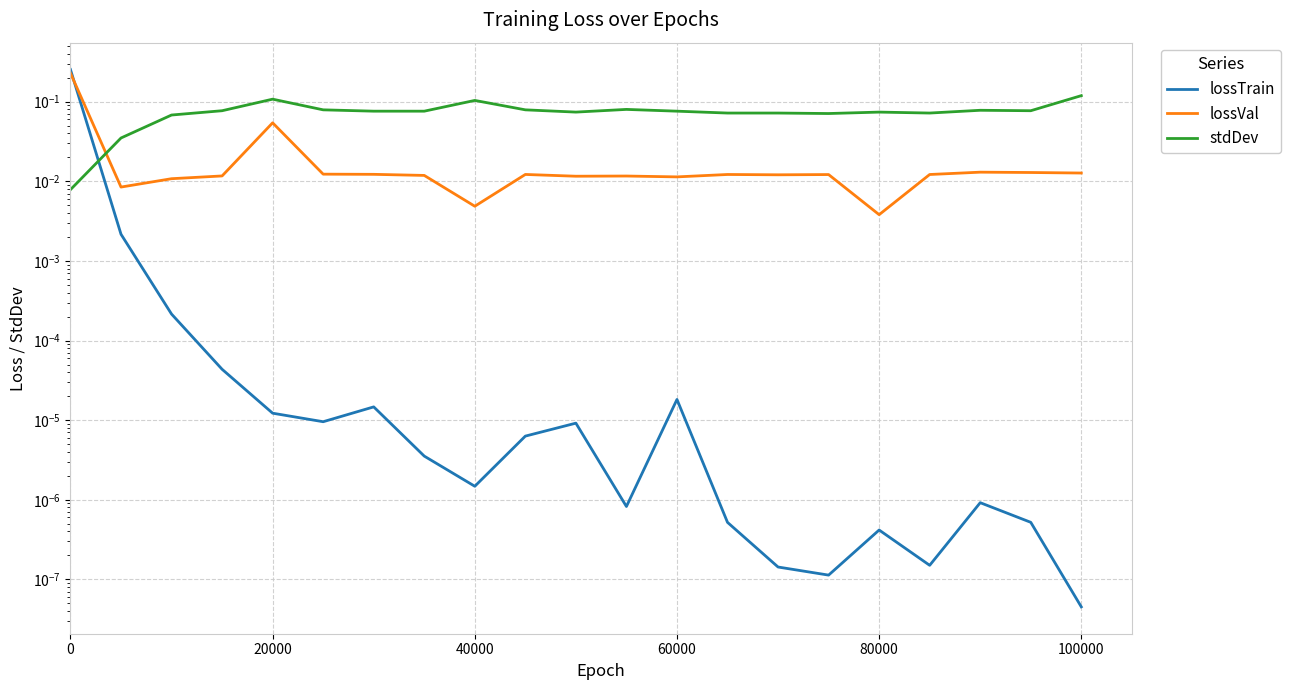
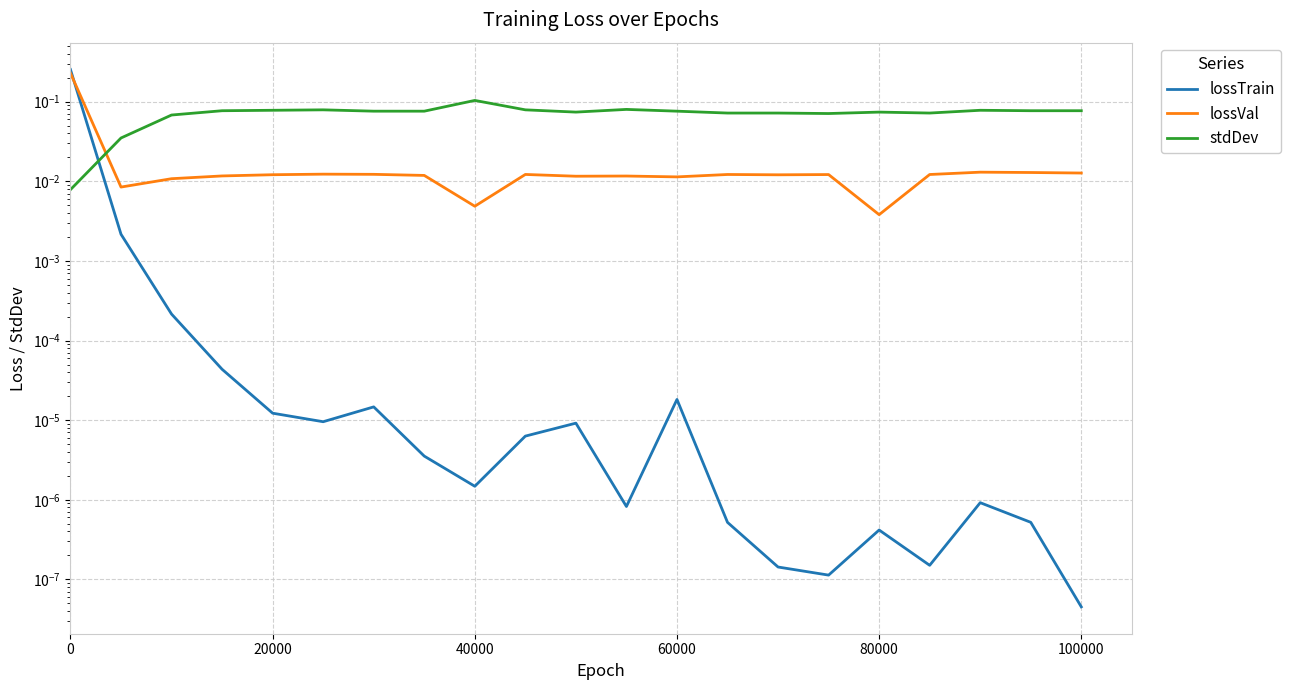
lossVal, 20000: 0.05 -> 0.012
stdDev, 20000: 0.11 -> 0.08
stdDev, 100000: 0.12 -> 0.08
